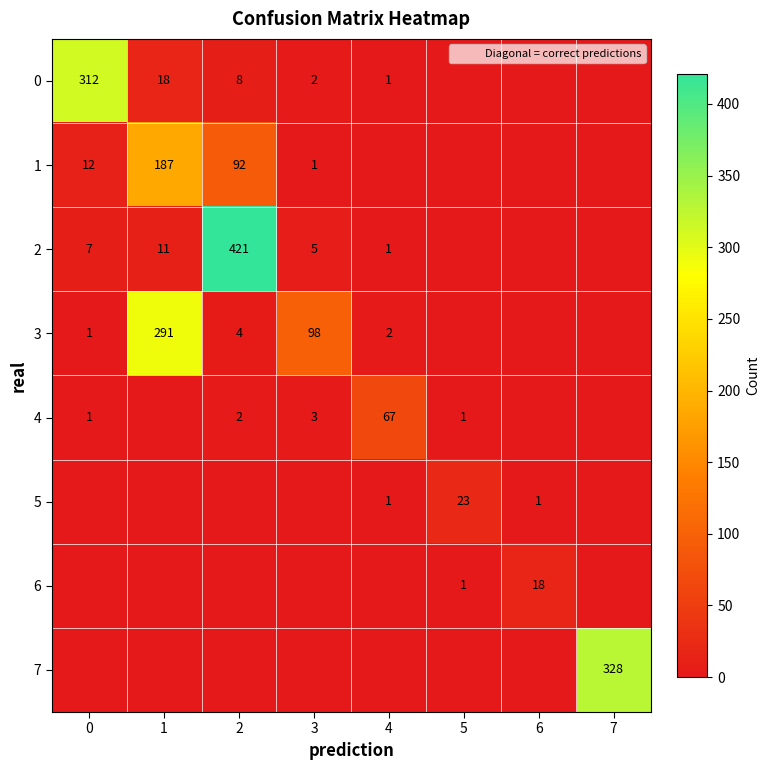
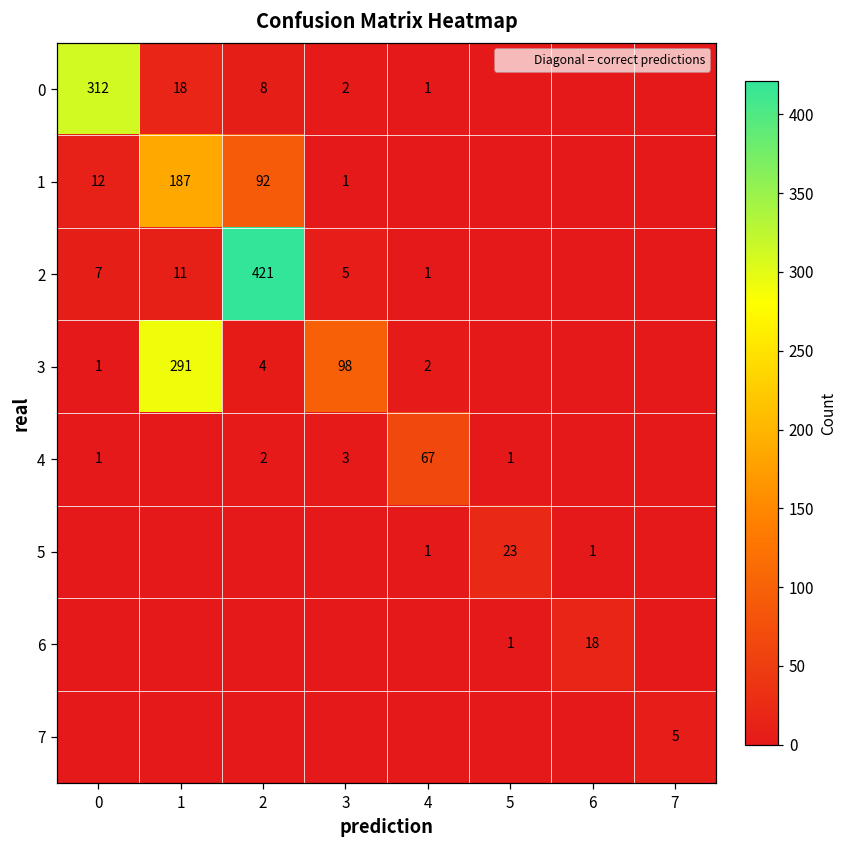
7, 7: 328 -> 5
